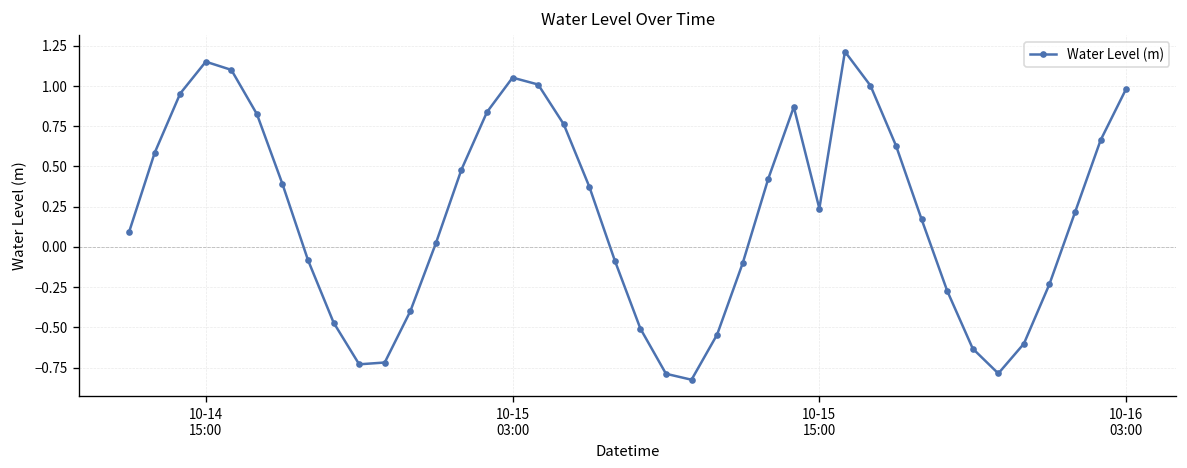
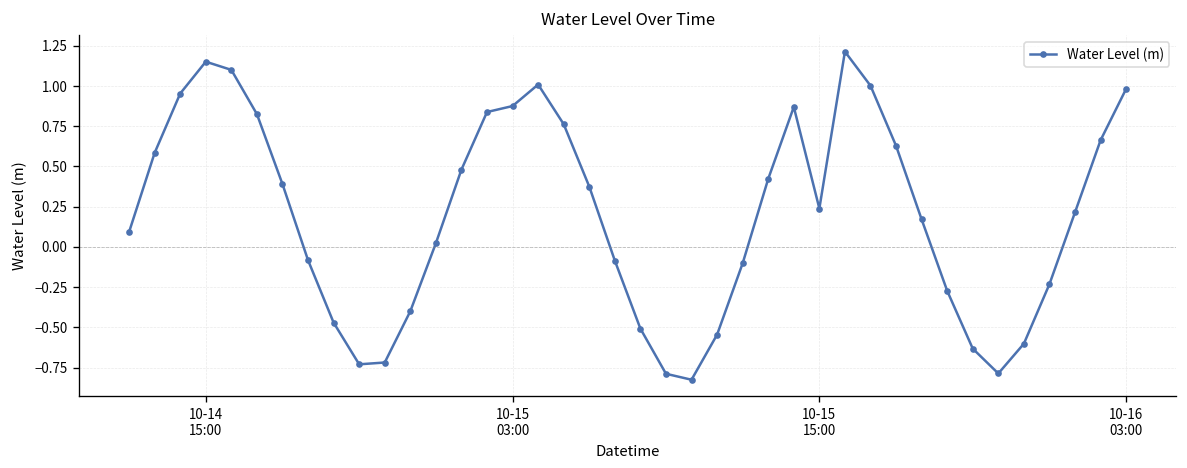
10-15 03:00: 1.05 -> 0.88
